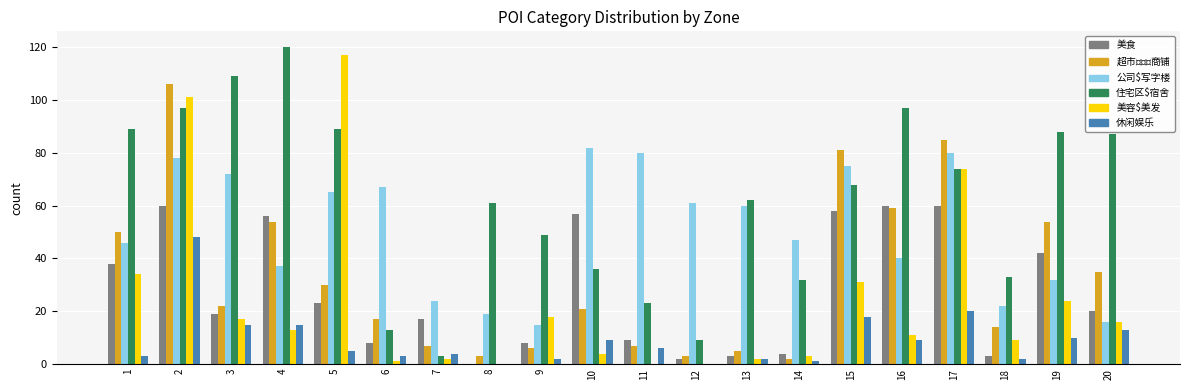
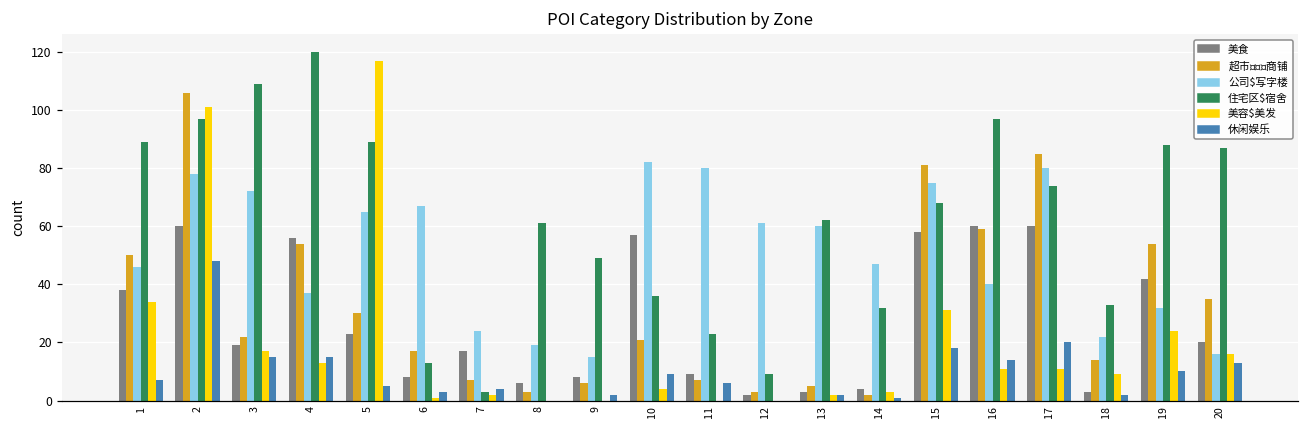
休闲娱乐, 1: 3 -> 7
美食, 8: 0 -> 6
美容$美发, 9: 18 -> 0
休闲娱乐, 16: 9 -> 14
美容$美发, 17: 74 -> 11
